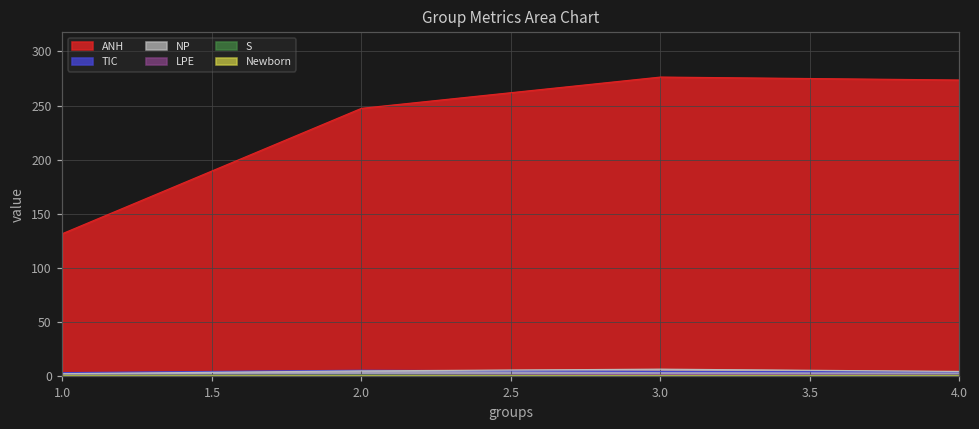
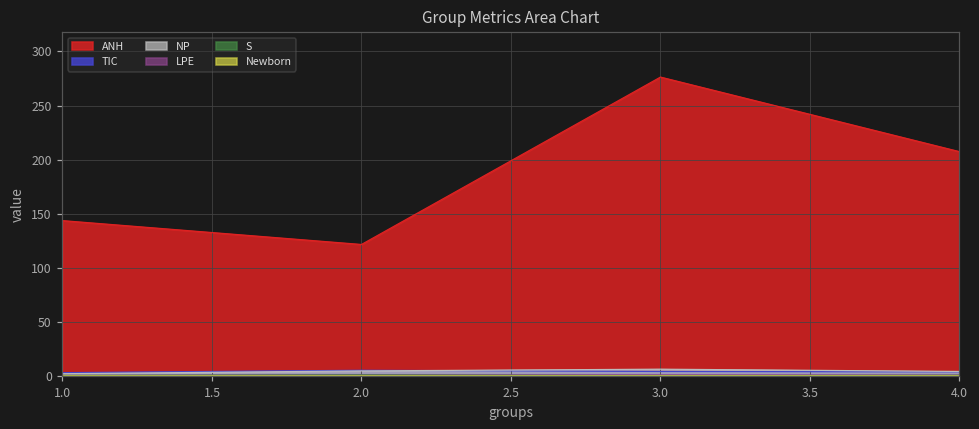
ANH, 1.0: 130 -> 140
ANH, 2.0: 250 -> 120
ANH, 4.0: 270 -> 210
